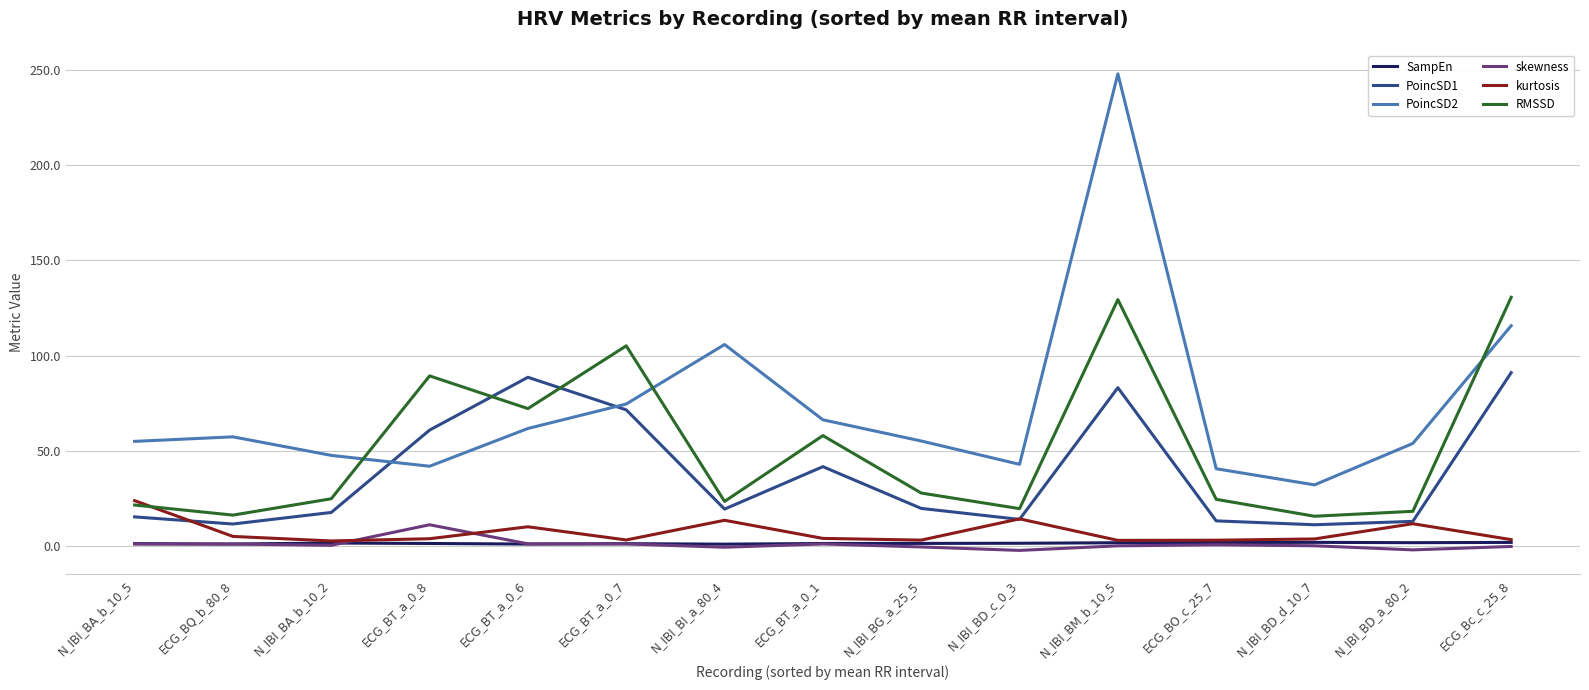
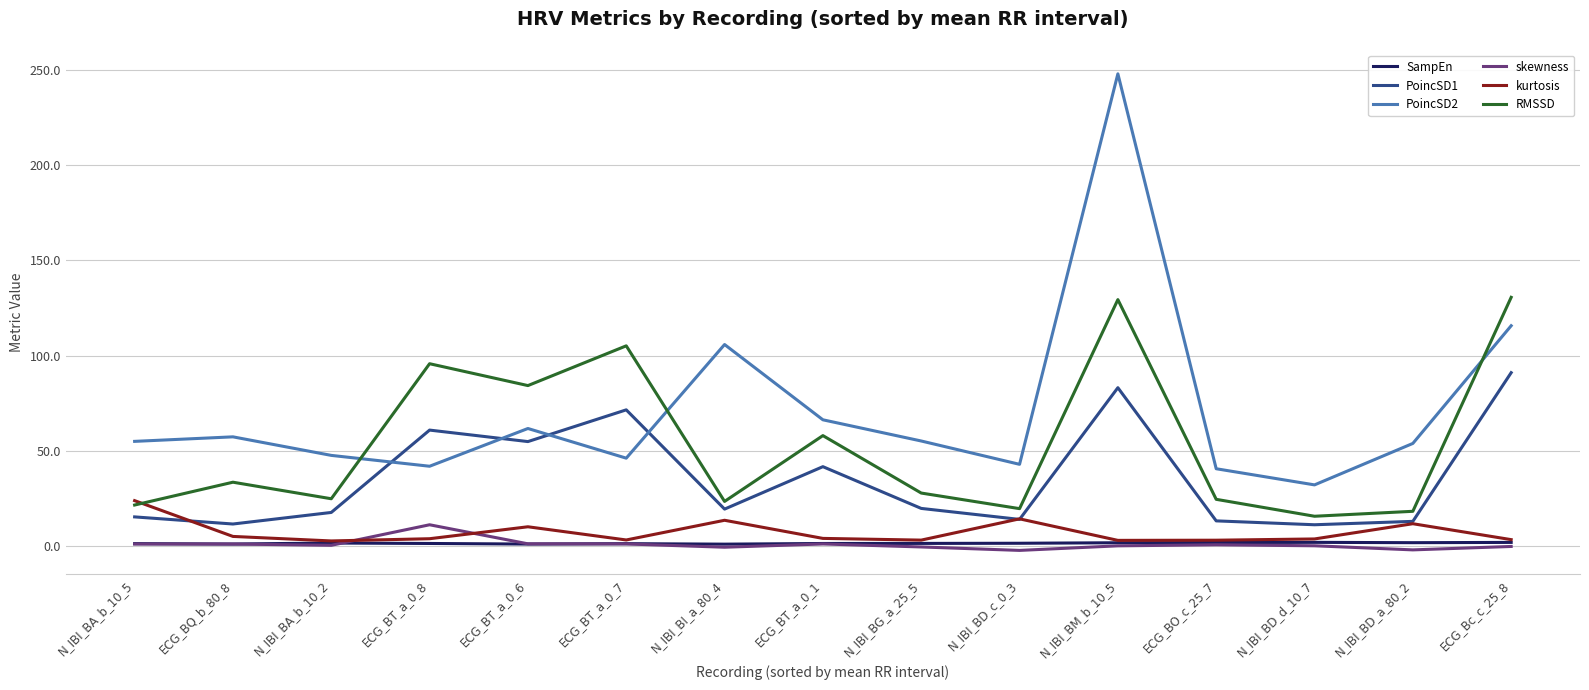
RMSSD, ECG_BQ_b_80_8: 16 -> 33
RMSSD, ECG_BT_a_0_8: 89 -> 96
PoincSD1, ECG_BT_a_0_6: 89 -> 55
RMSSD, ECG_BT_a_0_6: 72 -> 84
PoincSD2, ECG_BT_a_0_7: 75 -> 46
